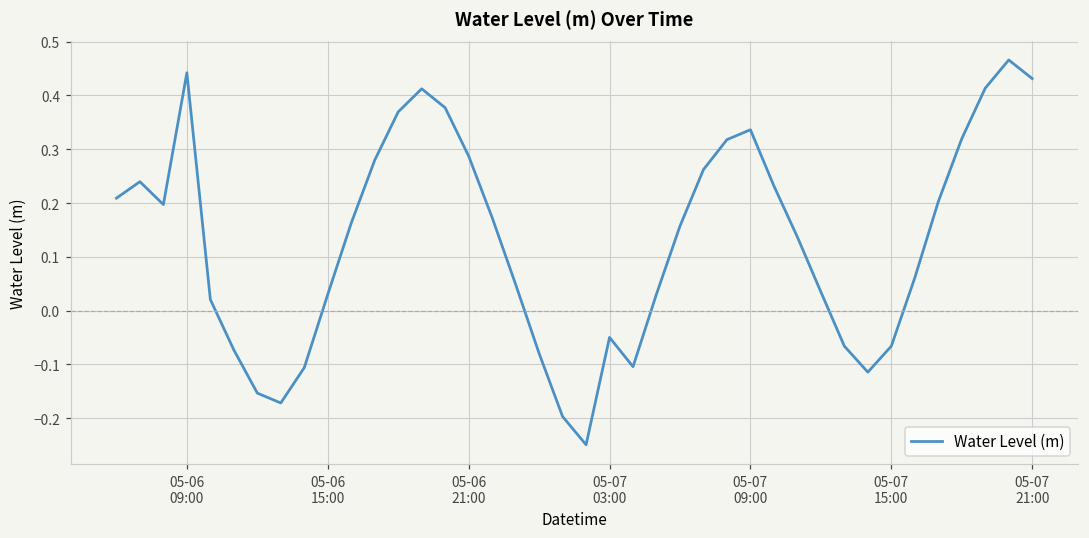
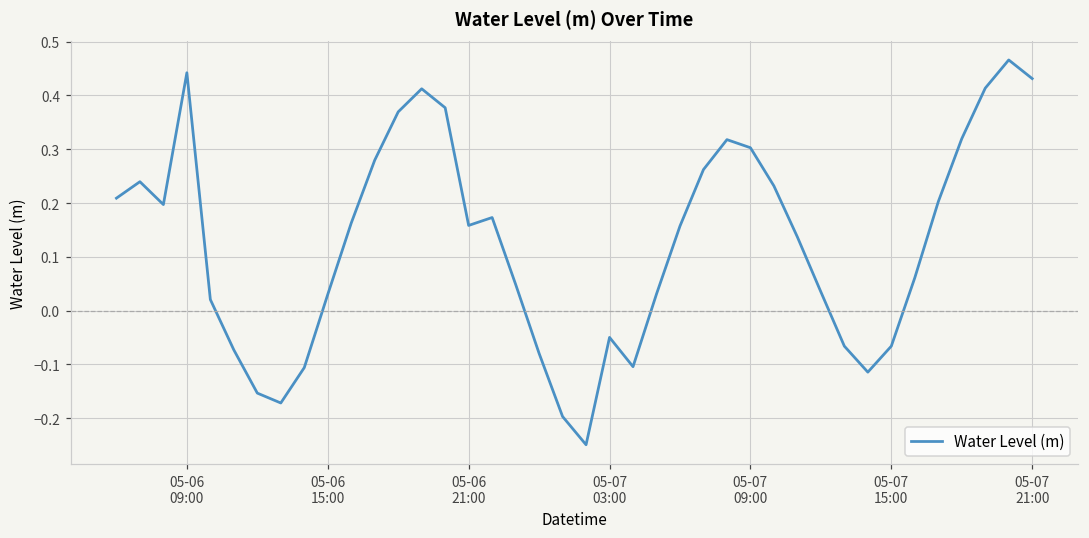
05-06 21:00: 0.29 -> 0.16
05-07 09:00: 0.34 -> 0.30
